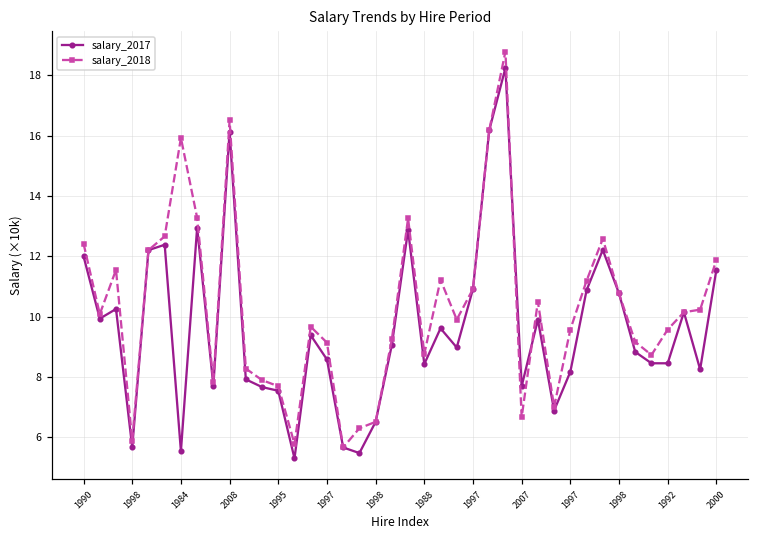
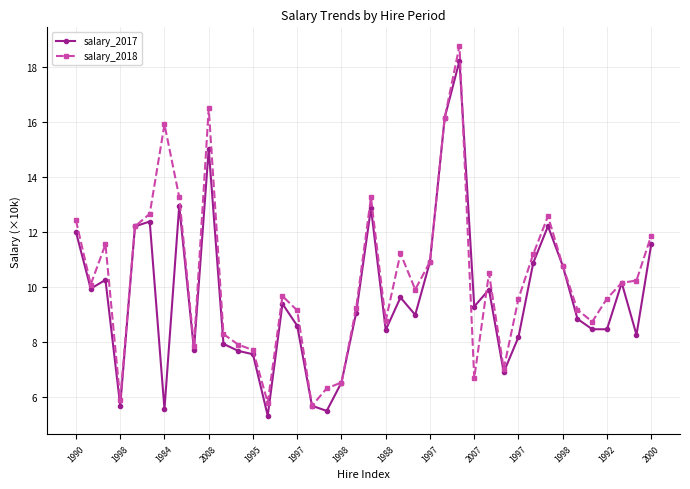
salary_2017, 2008: 16.1 -> 15.0
salary_2017, 2007: 7.7 -> 9.3
